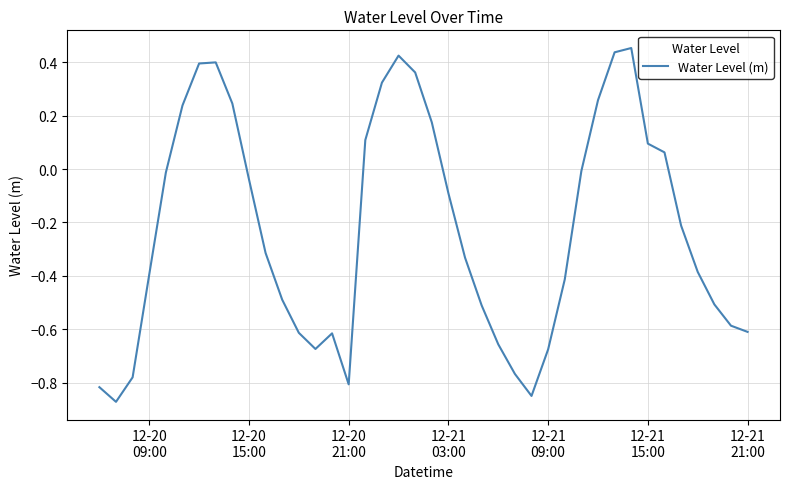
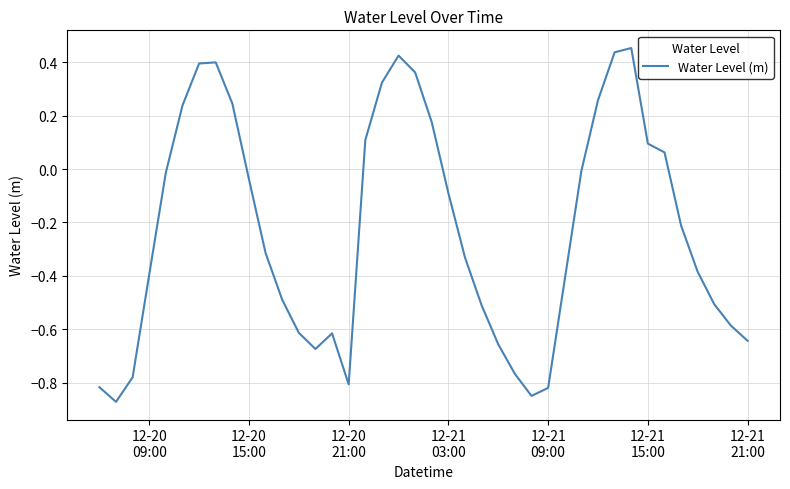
12-21 09:00: -0.68 -> -0.82
12-21 21:00: -0.61 -> -0.64
